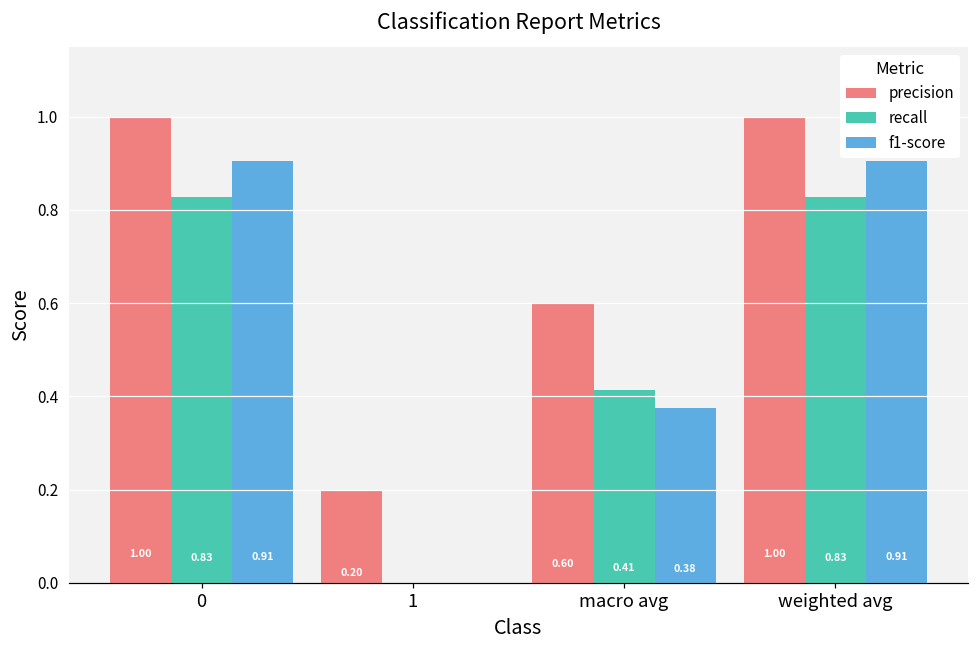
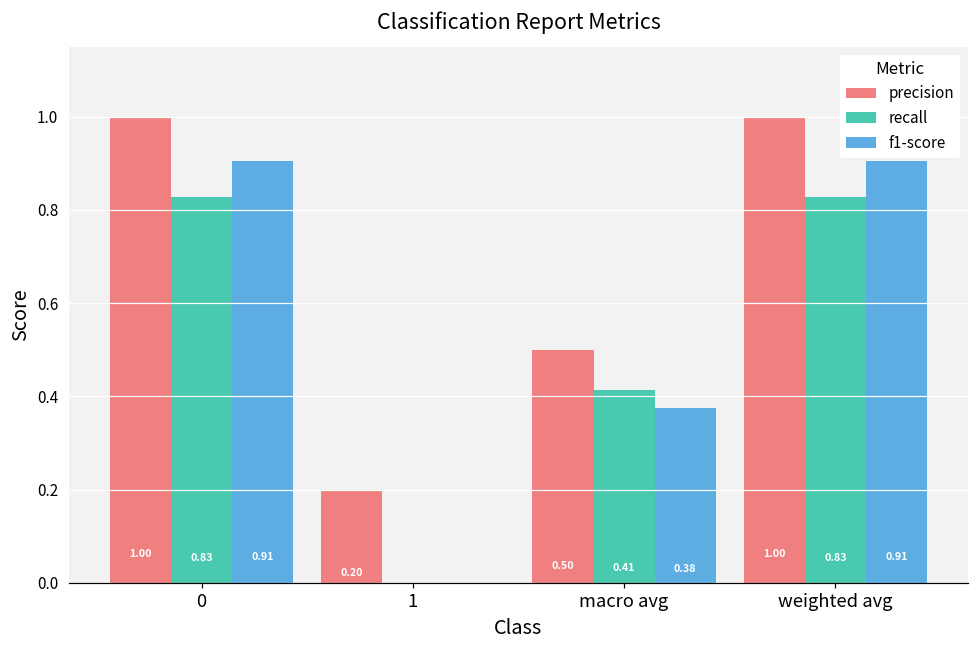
precision, macro avg: 0.60 -> 0.50
